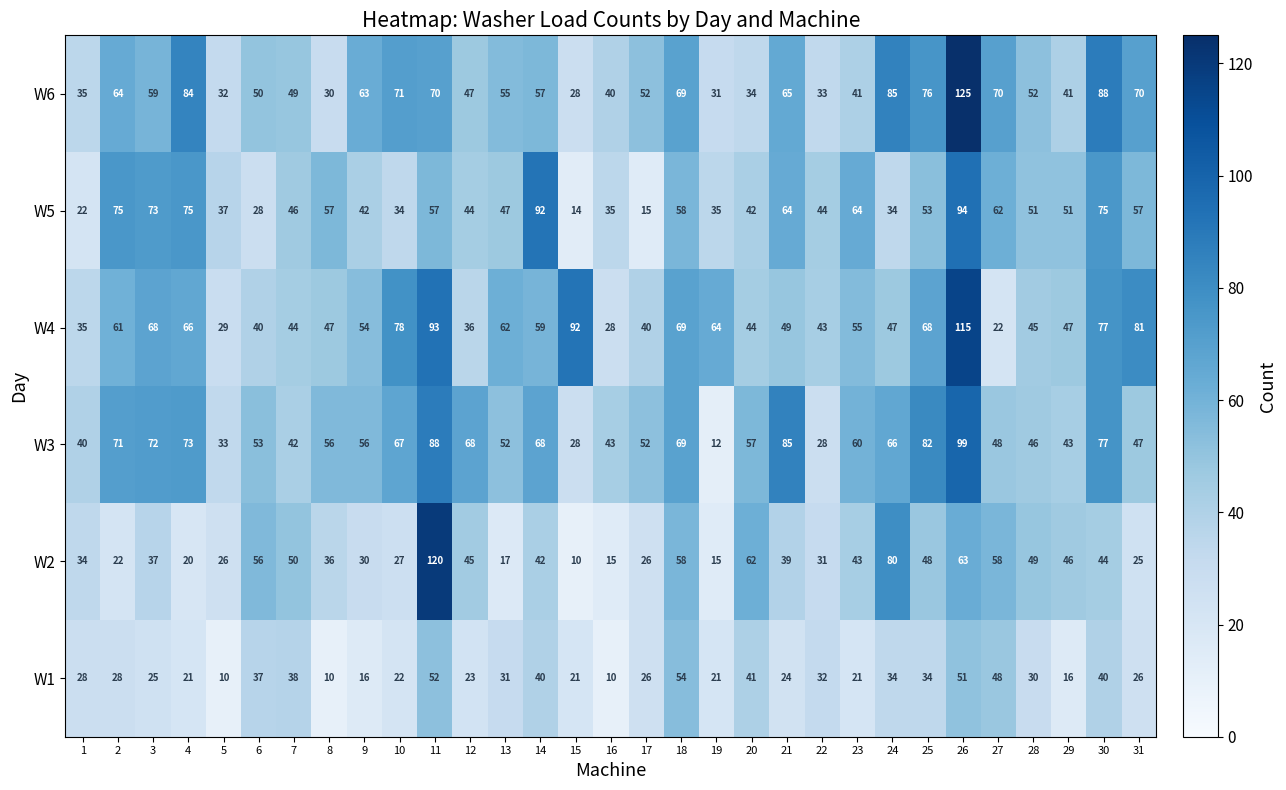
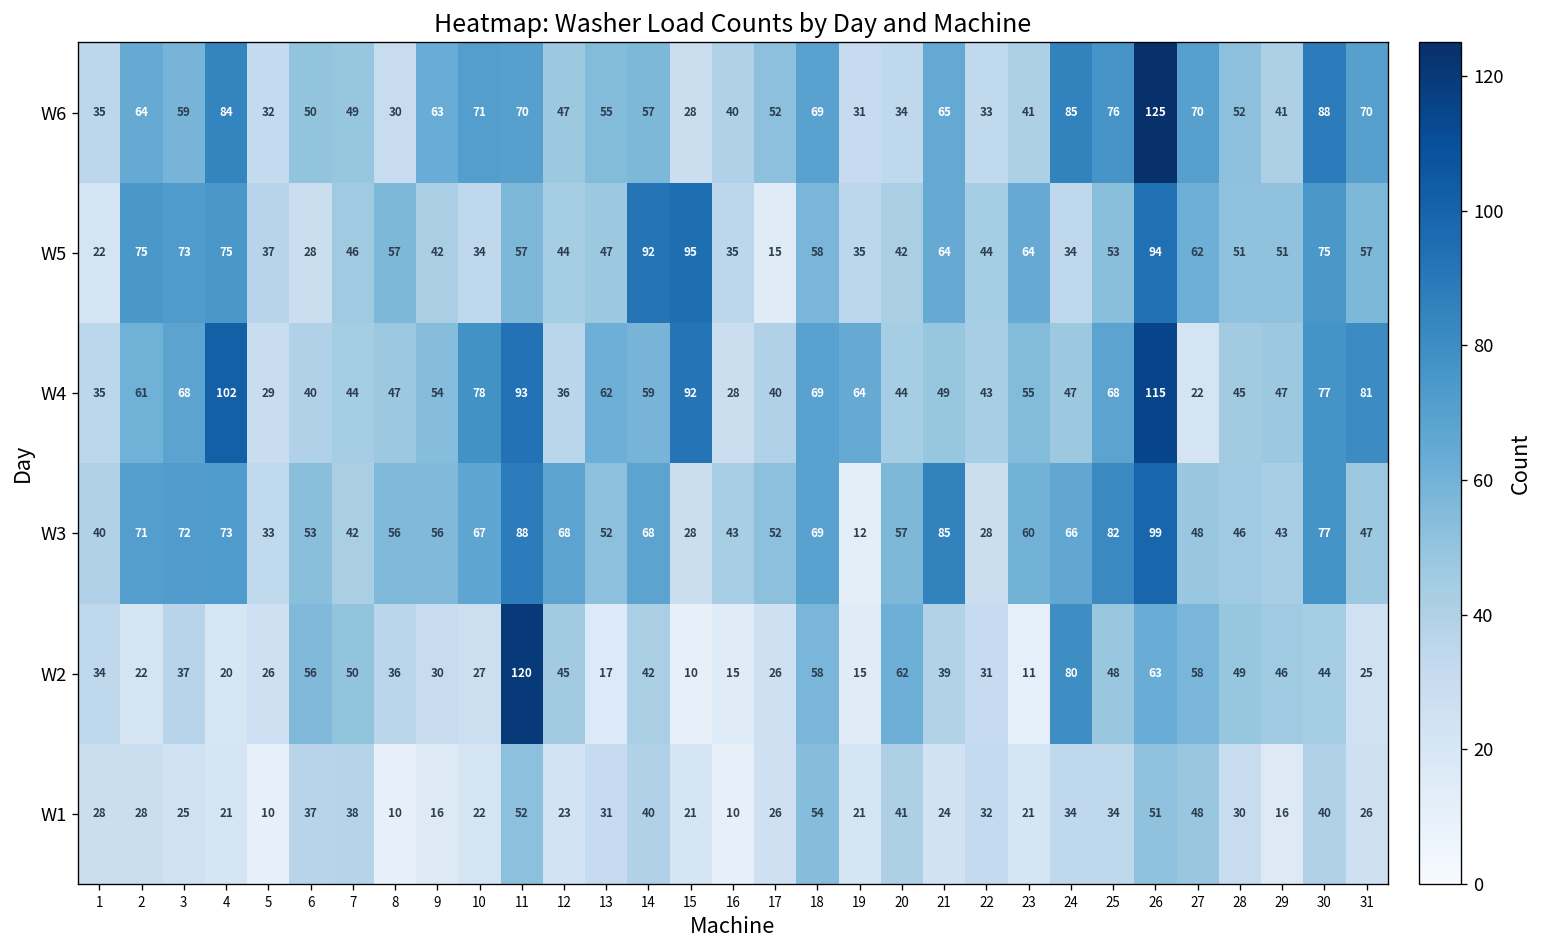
W5, 15: 14 -> 95
W4, 4: 66 -> 102
W2, 23: 43 -> 11
